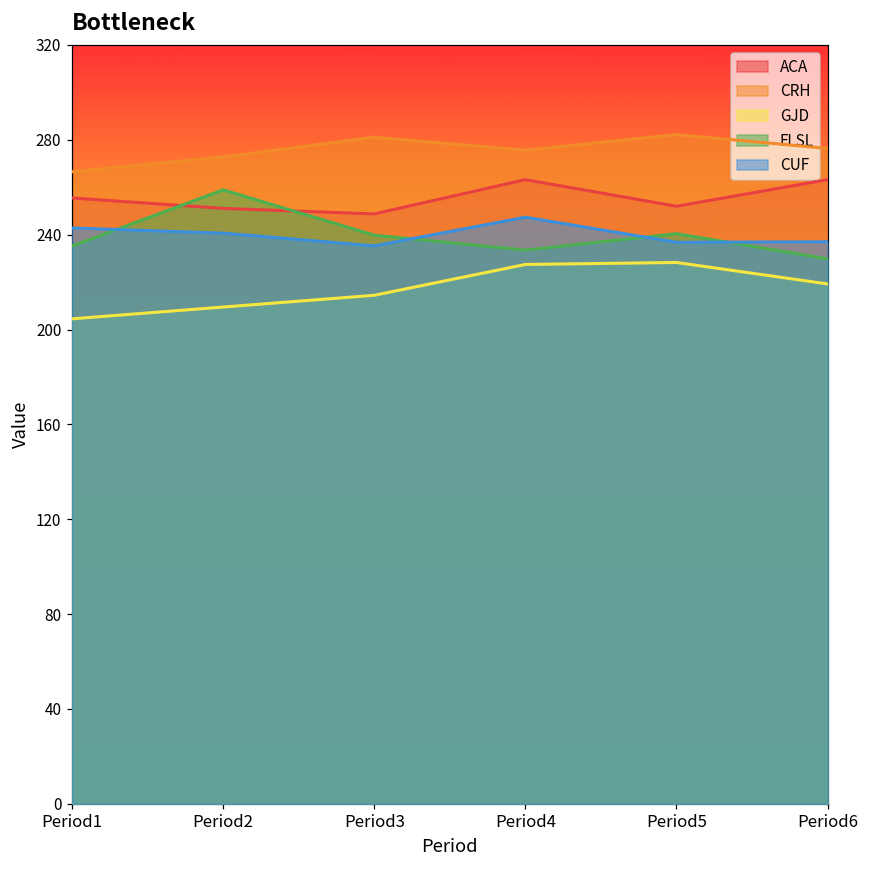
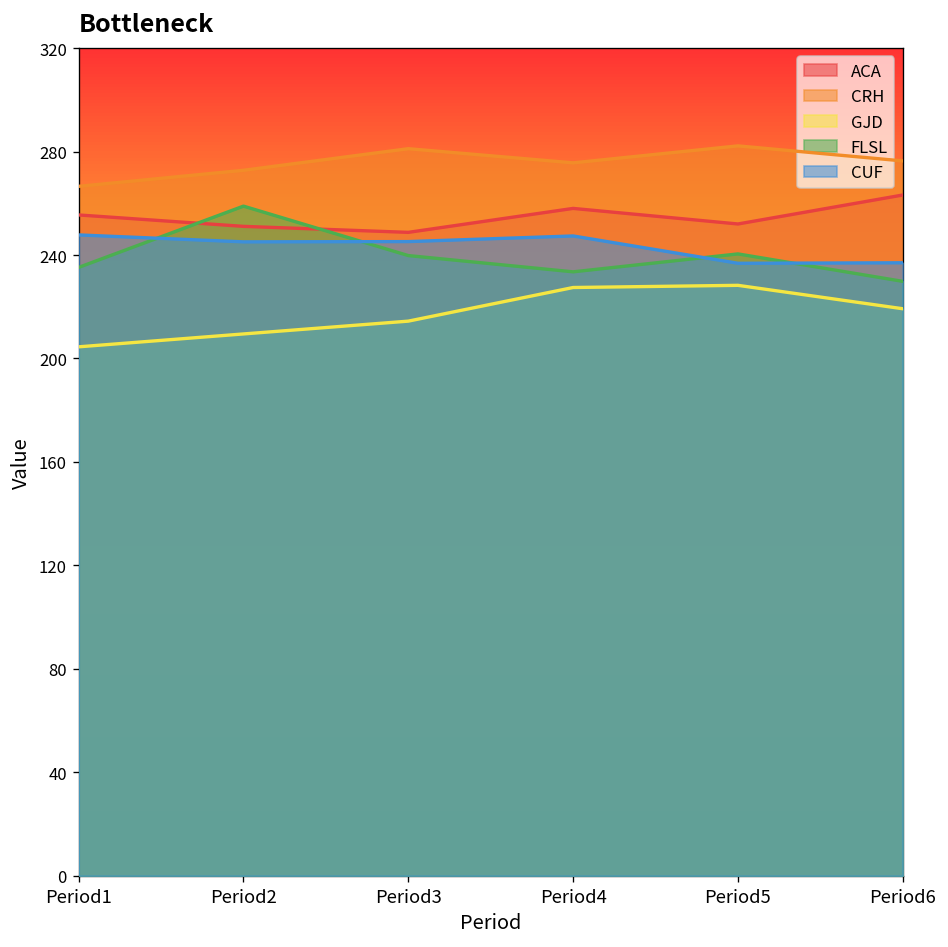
CUF, Period1: 243 -> 248
CUF, Period2: 241 -> 245
CUF, Period3: 235 -> 245
ACA, Period4: 263 -> 258
